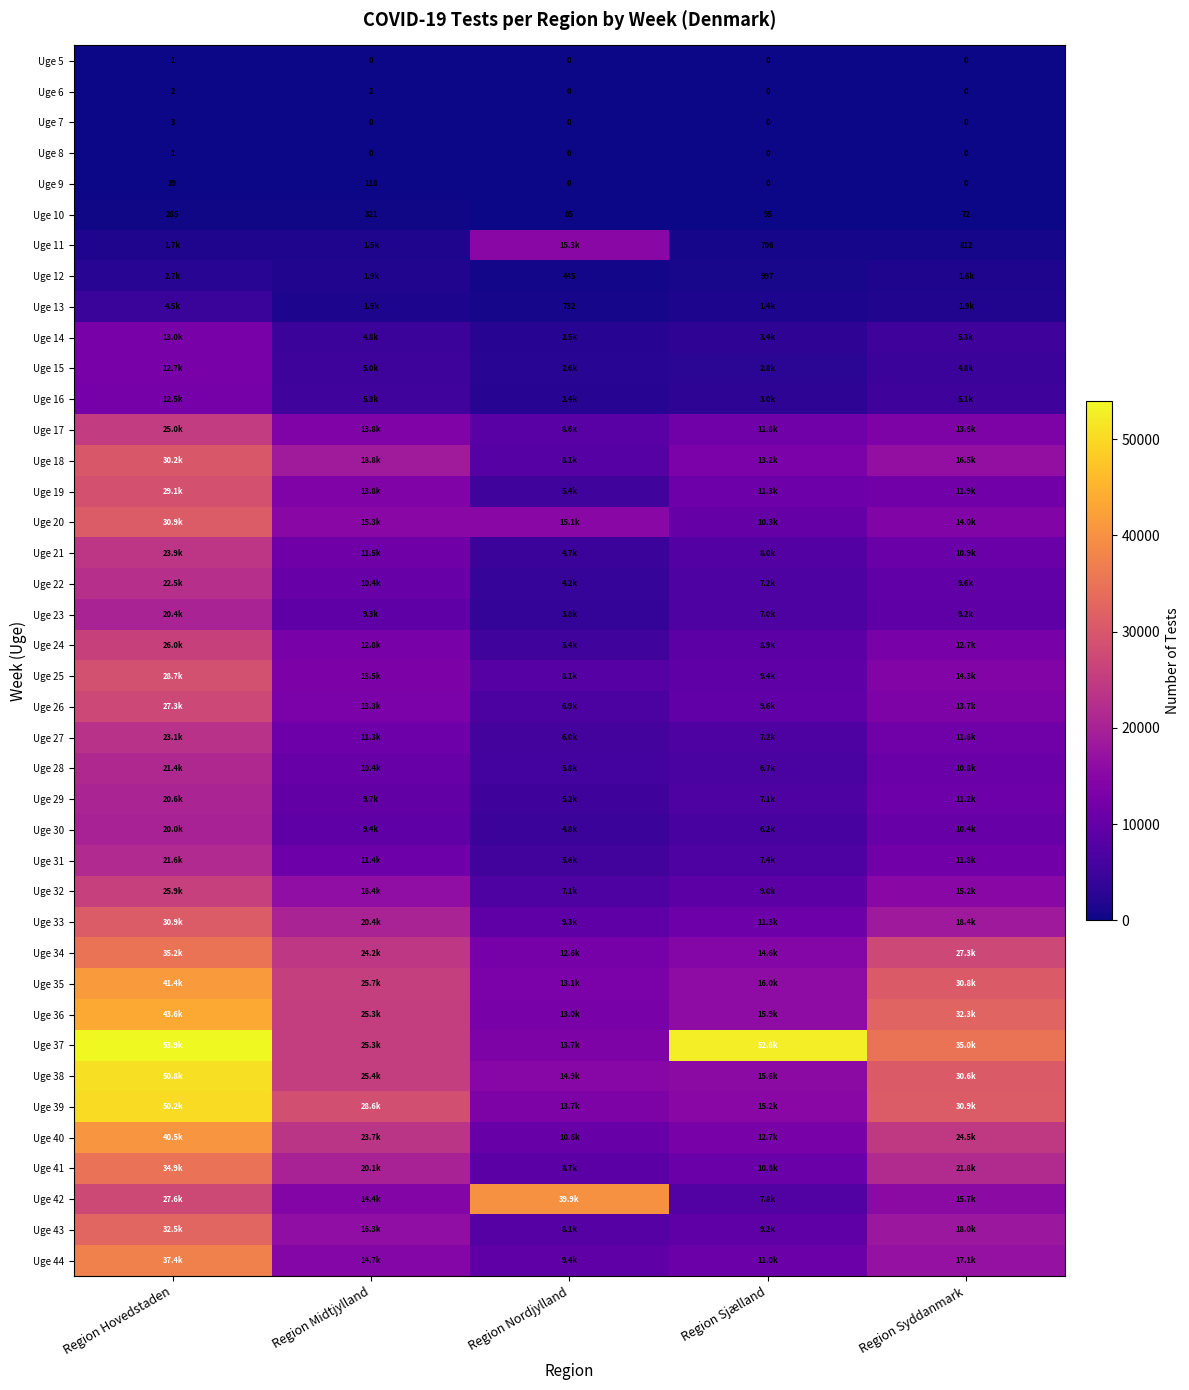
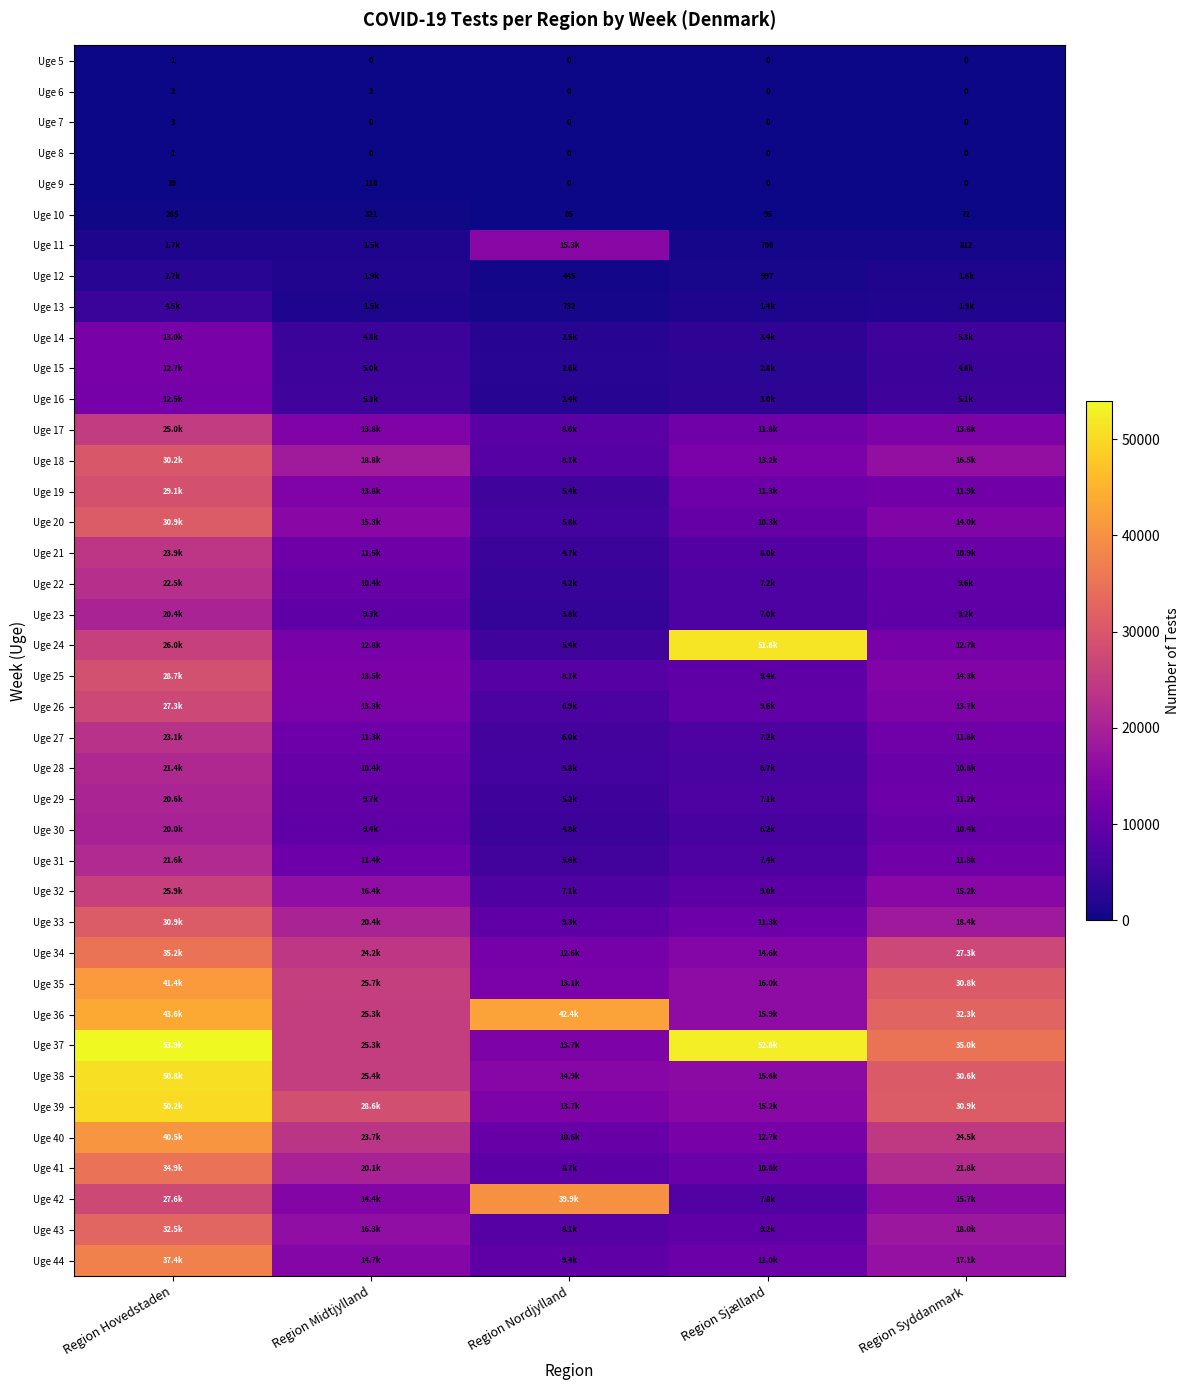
Uge 20, Region Nordjylland: 15.1k -> 5.8k
Uge 24, Region Sjælland: 8.9k -> 51.6k
Uge 36, Region Nordjylland: 13.0k -> 42.4k
